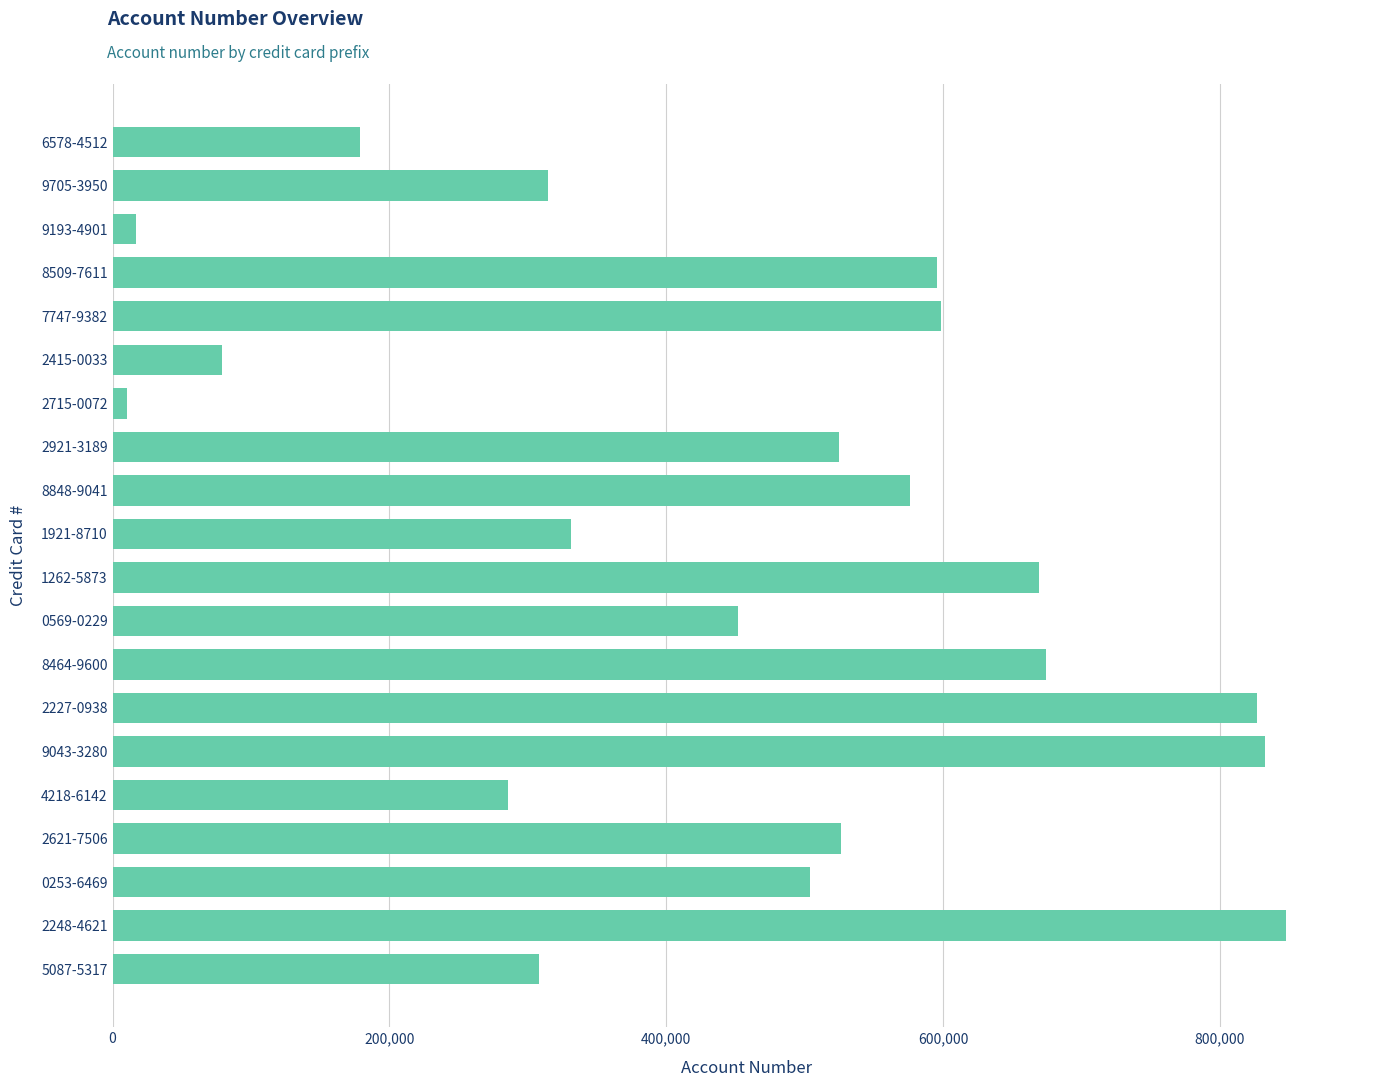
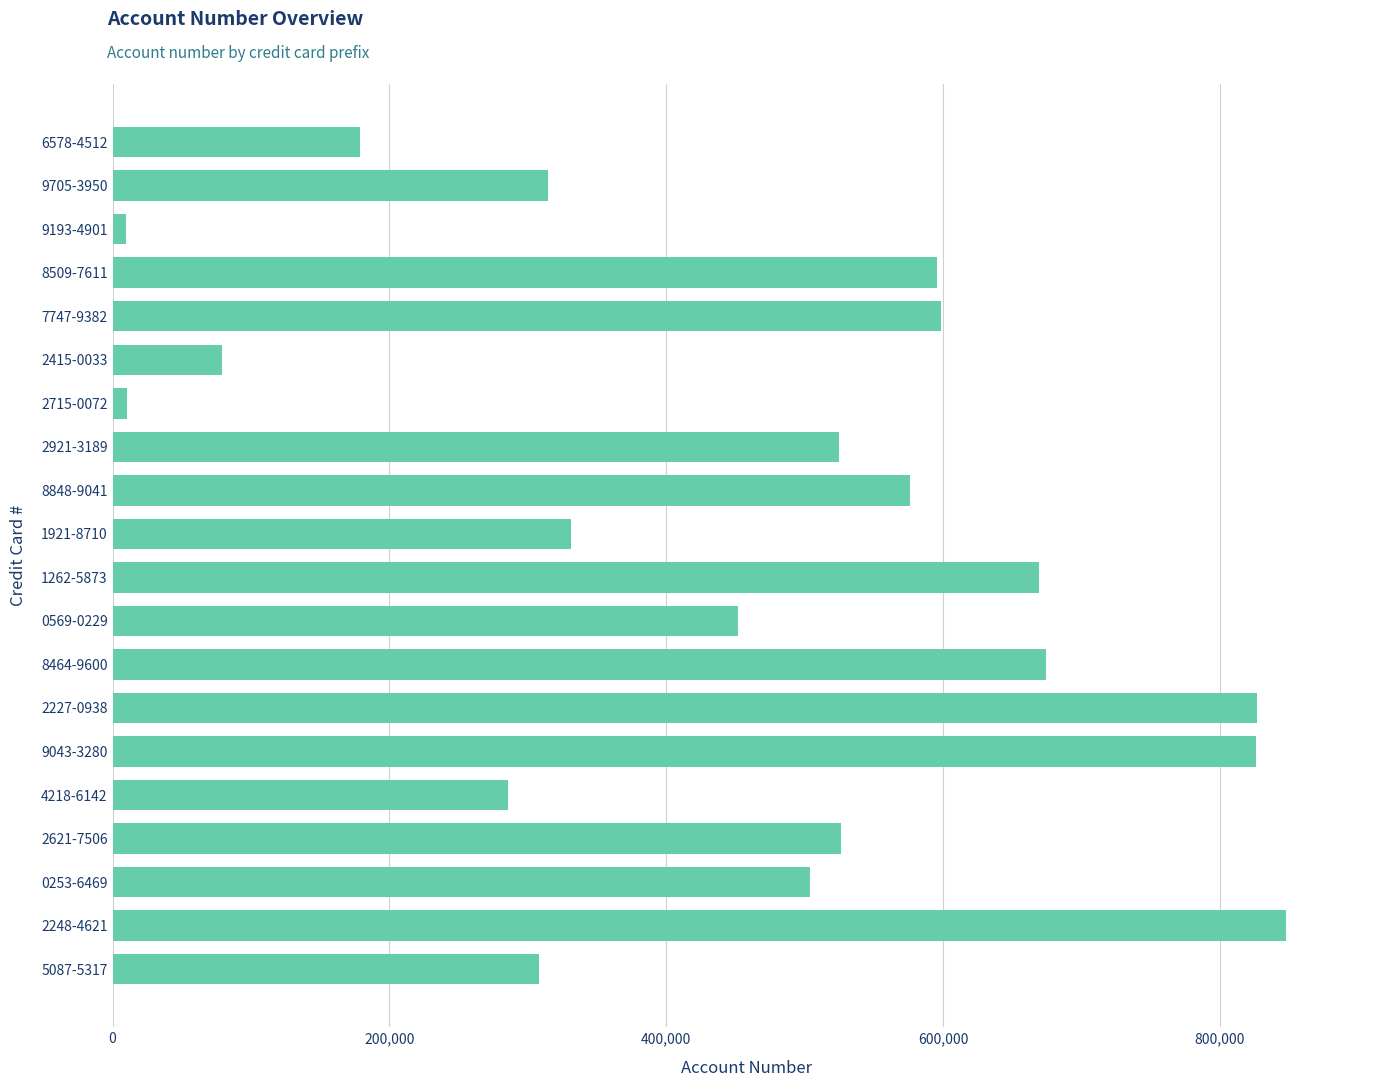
9193-4901: 17,000 -> 10,000
9043-3280: 832,000 -> 826,000
